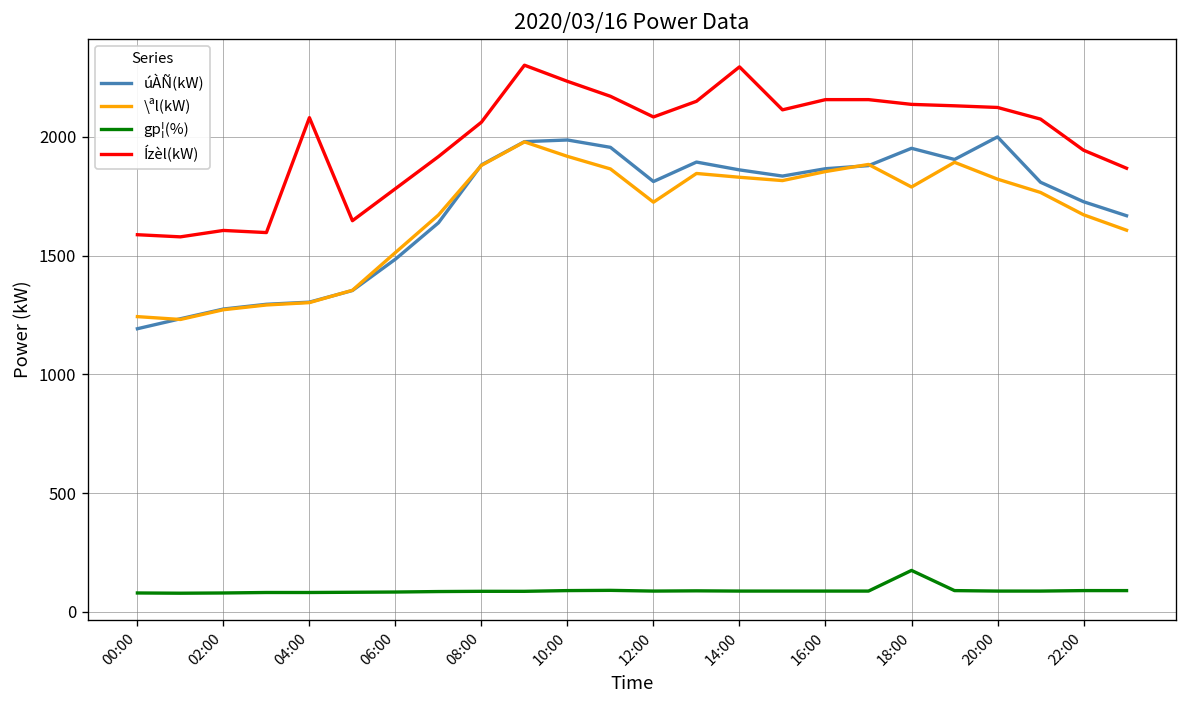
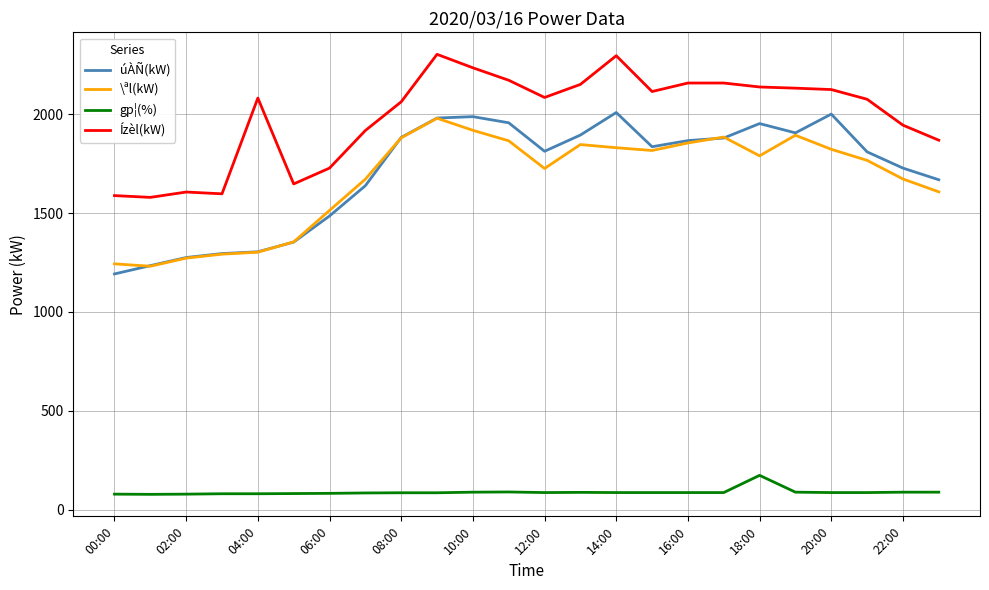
Ízèl(kW), 06:00: 1780 -> 1730
úÀÑ(kW), 14:00: 1860 -> 2010
